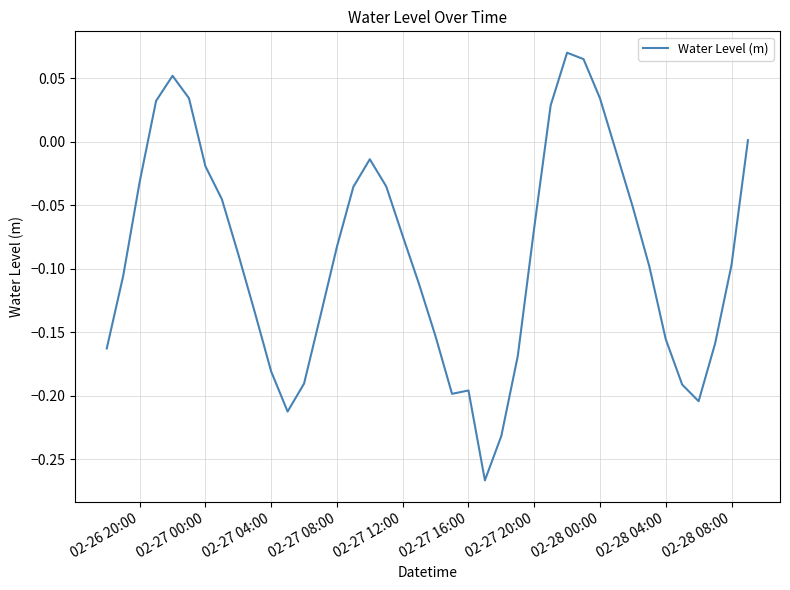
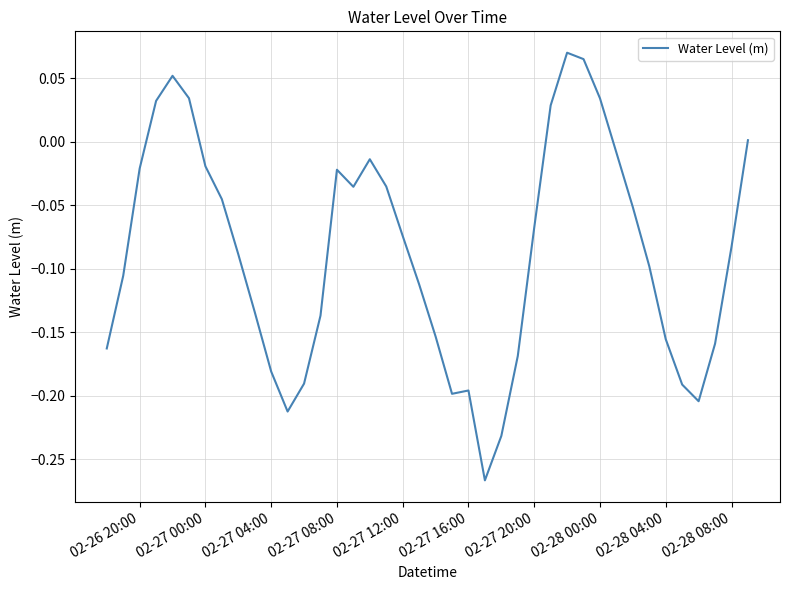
02-26 20:00: -0.032 -> -0.021
02-27 08:00: -0.083 -> -0.022
02-28 08:00: -0.097 -> -0.083
